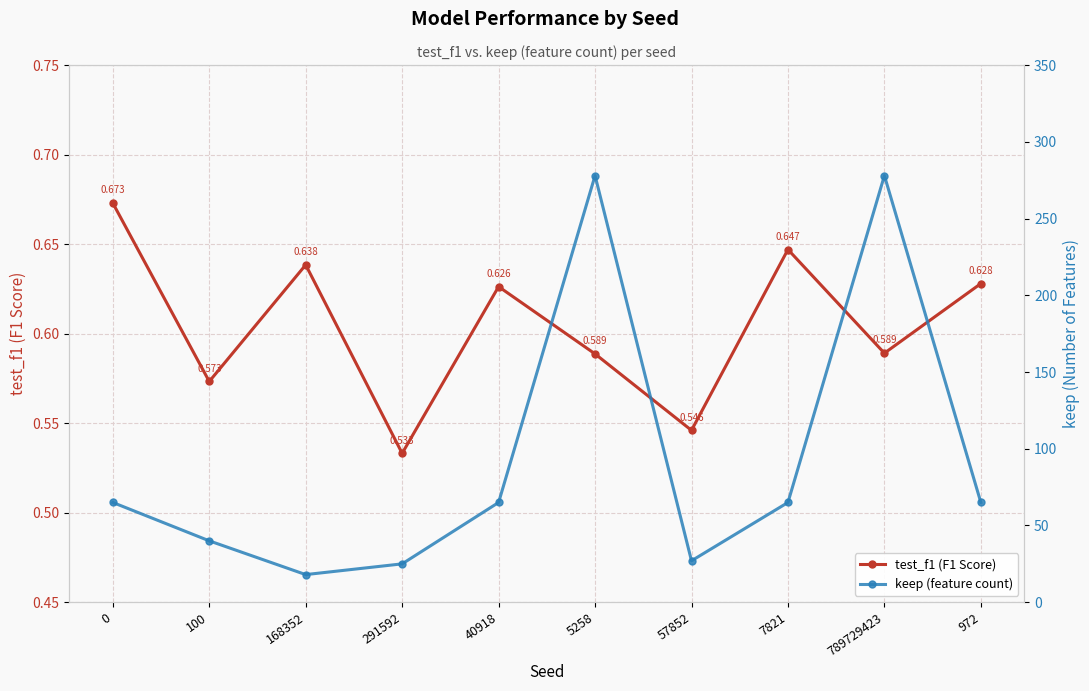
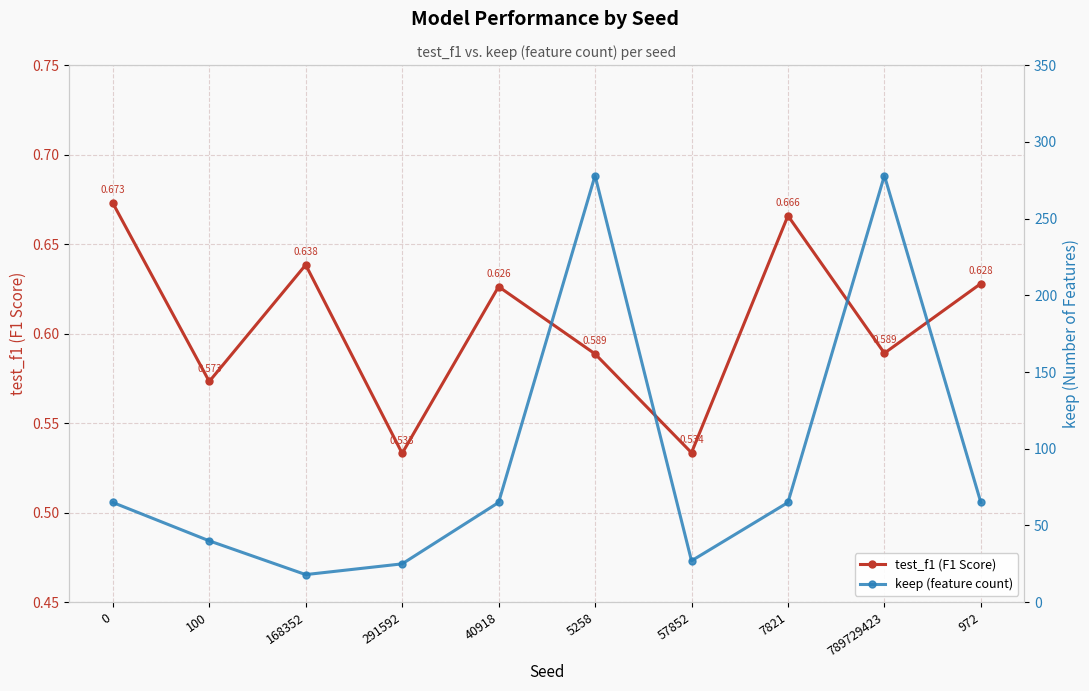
test_f1 (F1 Score), 57852: 0.546 -> 0.534
test_f1 (F1 Score), 7821: 0.647 -> 0.666
